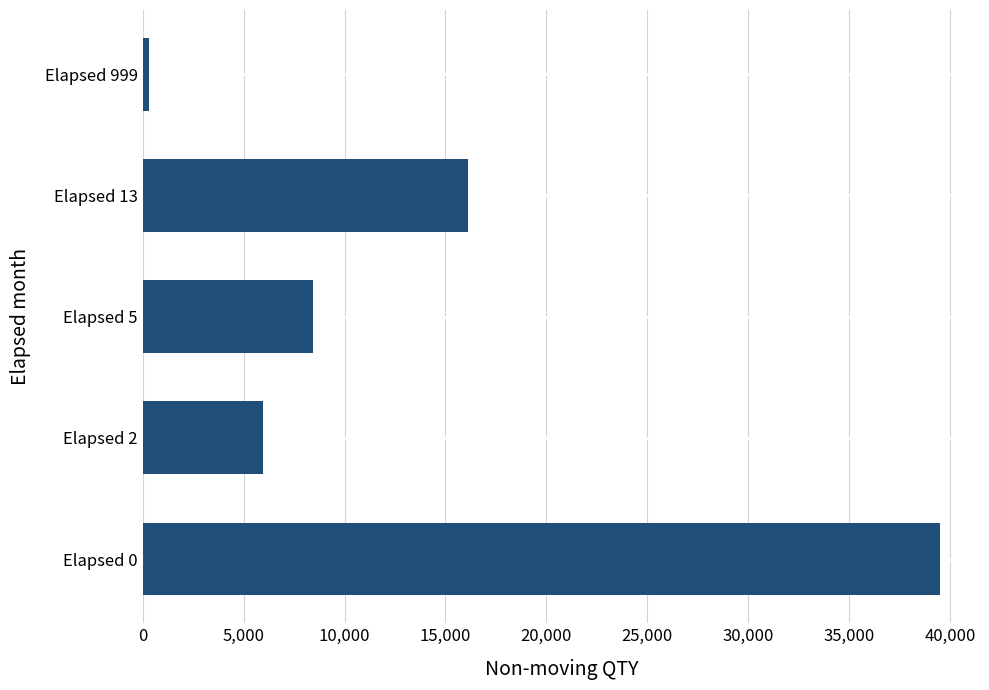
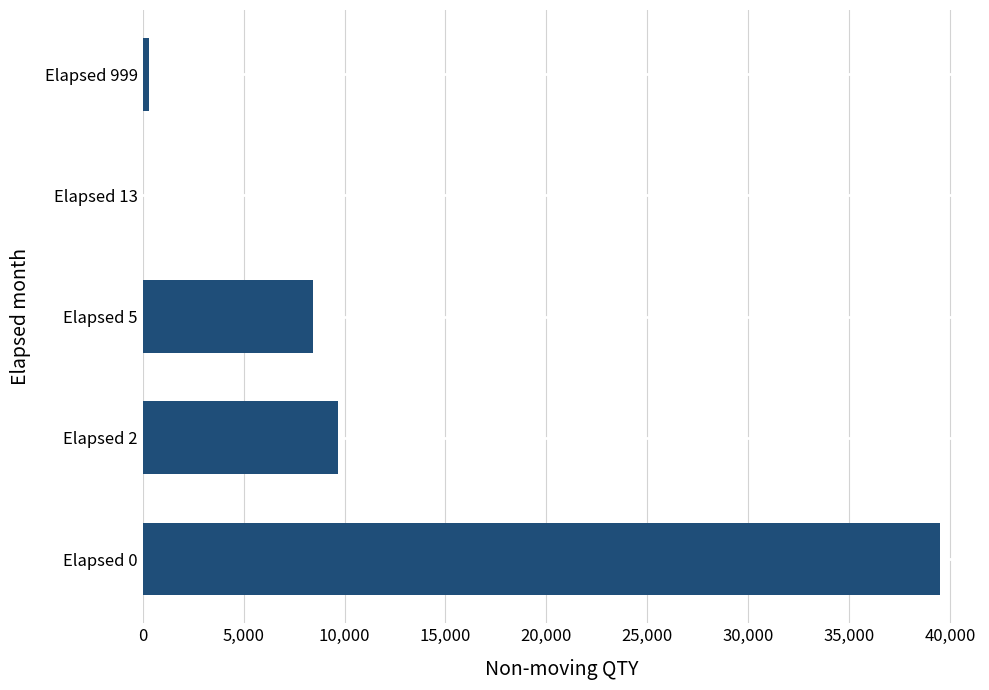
Elapsed 13: 16,100 -> 0
Elapsed 2: 6,000 -> 9,700
